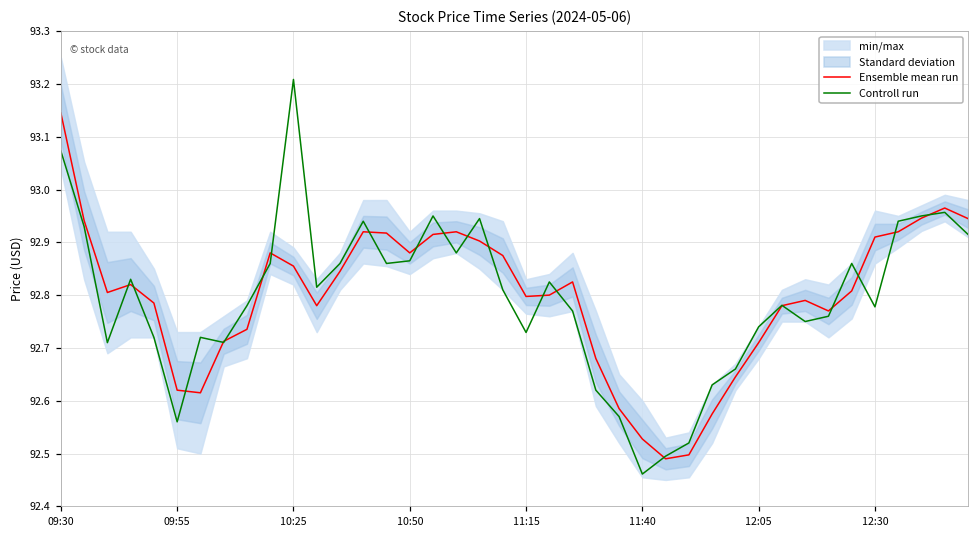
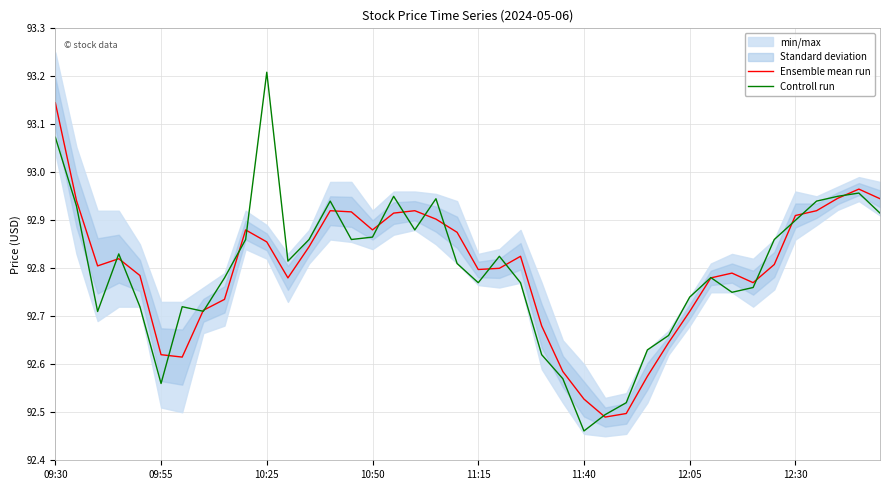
Controll run, 11:15: 92.73 -> 92.77
Controll run, 12:30: 92.78 -> 92.90
